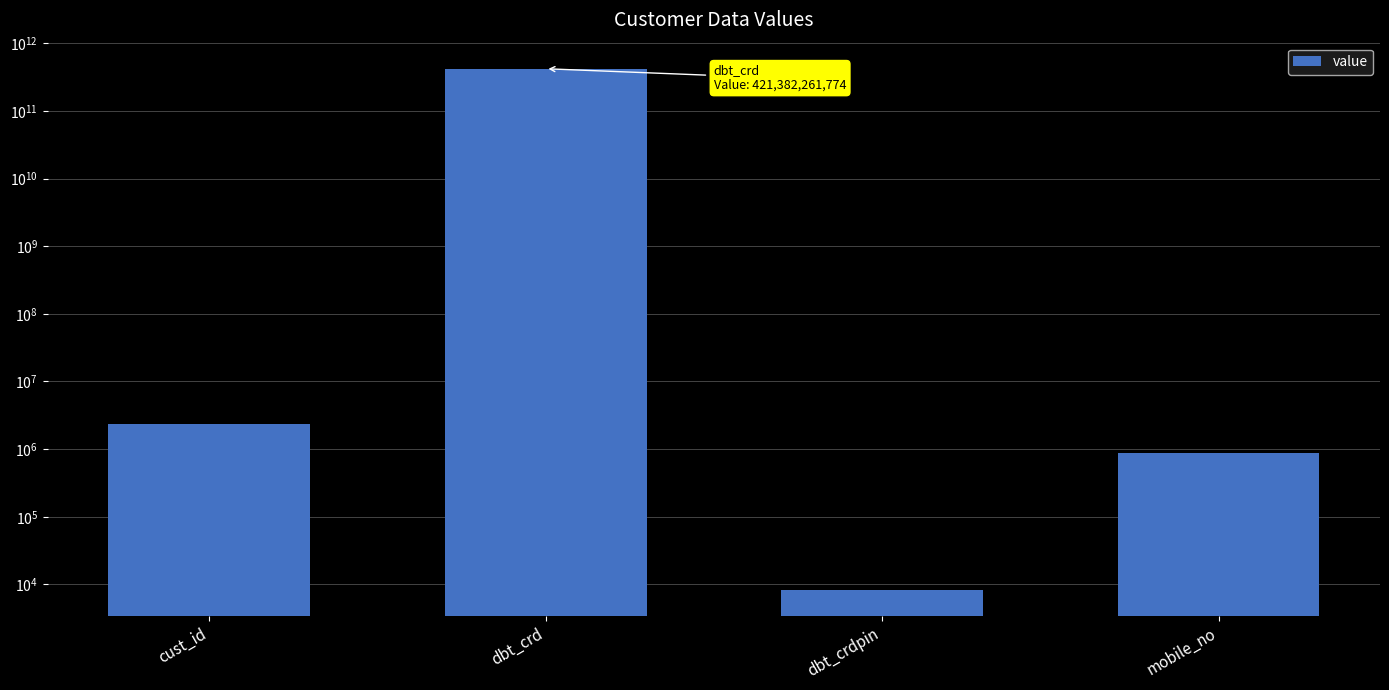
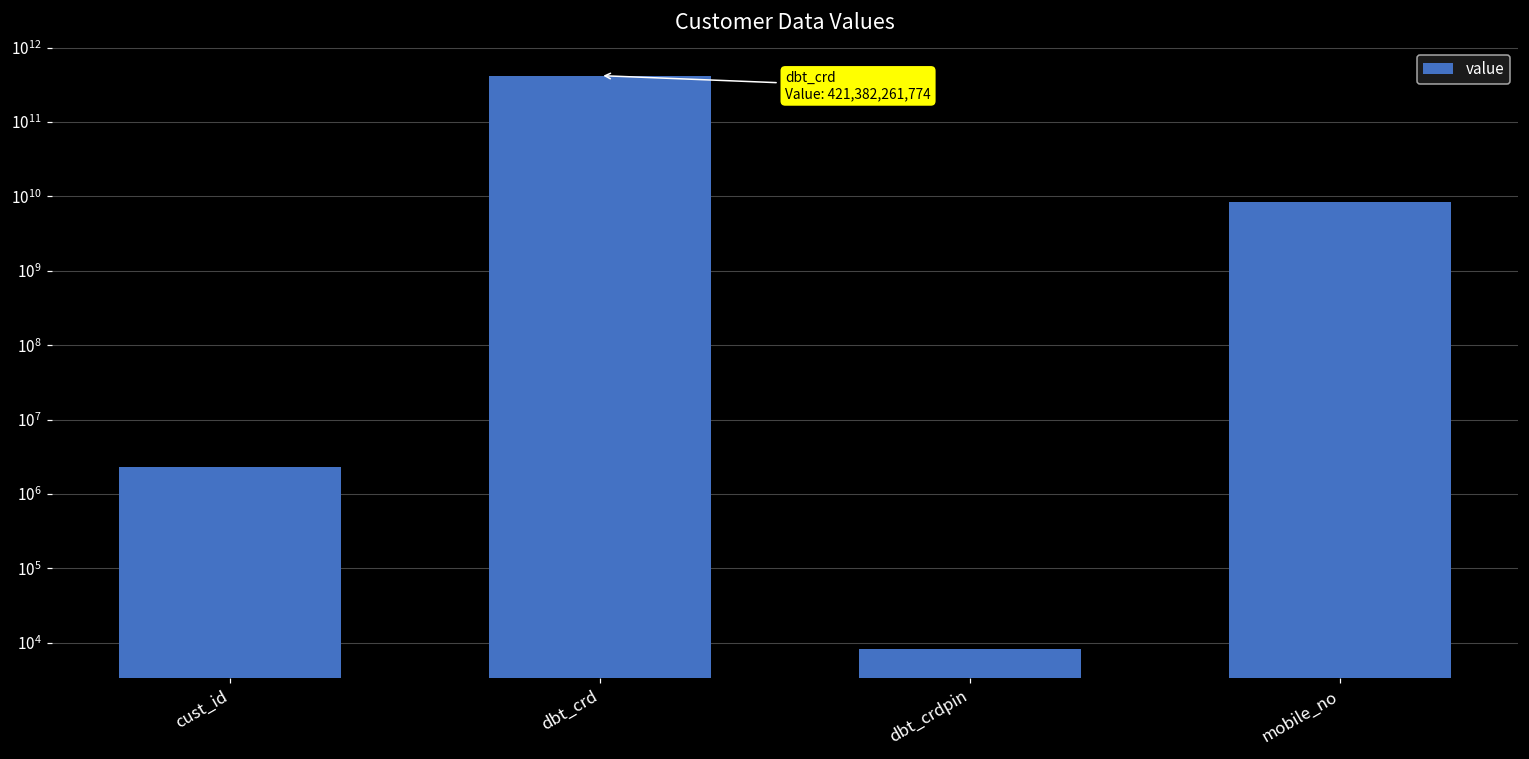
mobile_no: 900000 -> 8000000000
